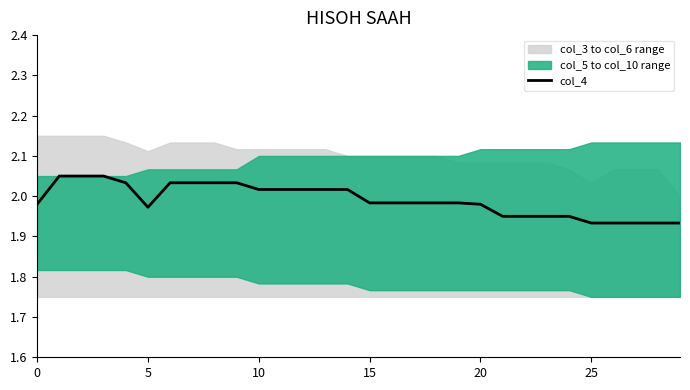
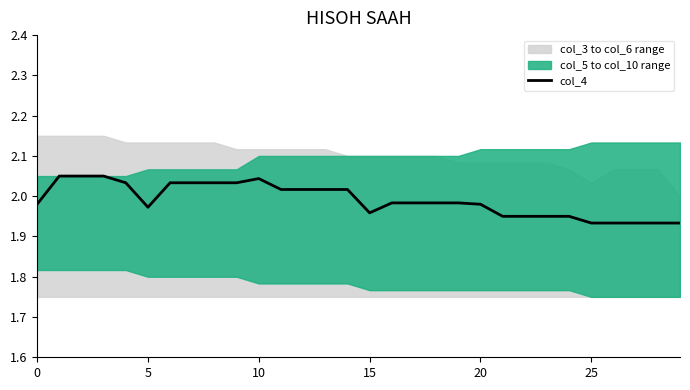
col_3 to col_6 range, 5: 2.11 -> 2.13
col_4, 10: 2.02 -> 2.04
col_4, 15: 1.98 -> 1.96
